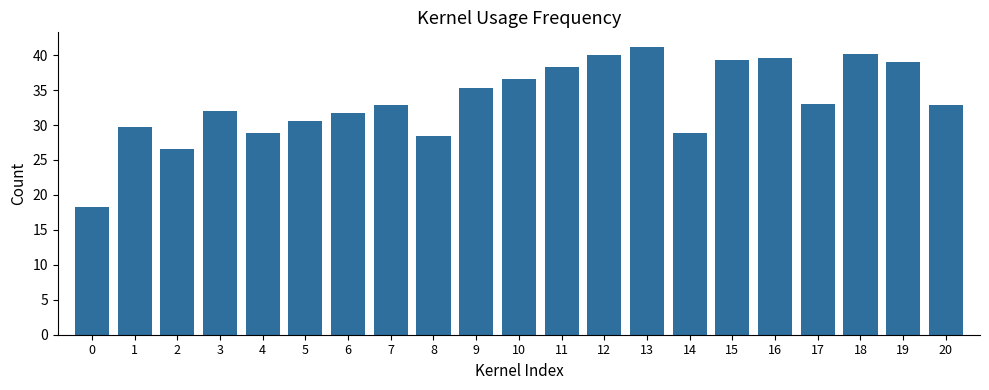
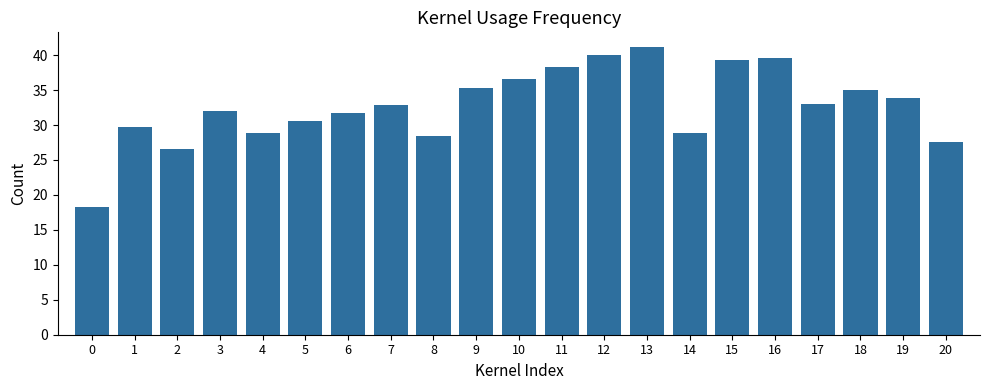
18: 40 -> 35
19: 39 -> 34
20: 33 -> 28
